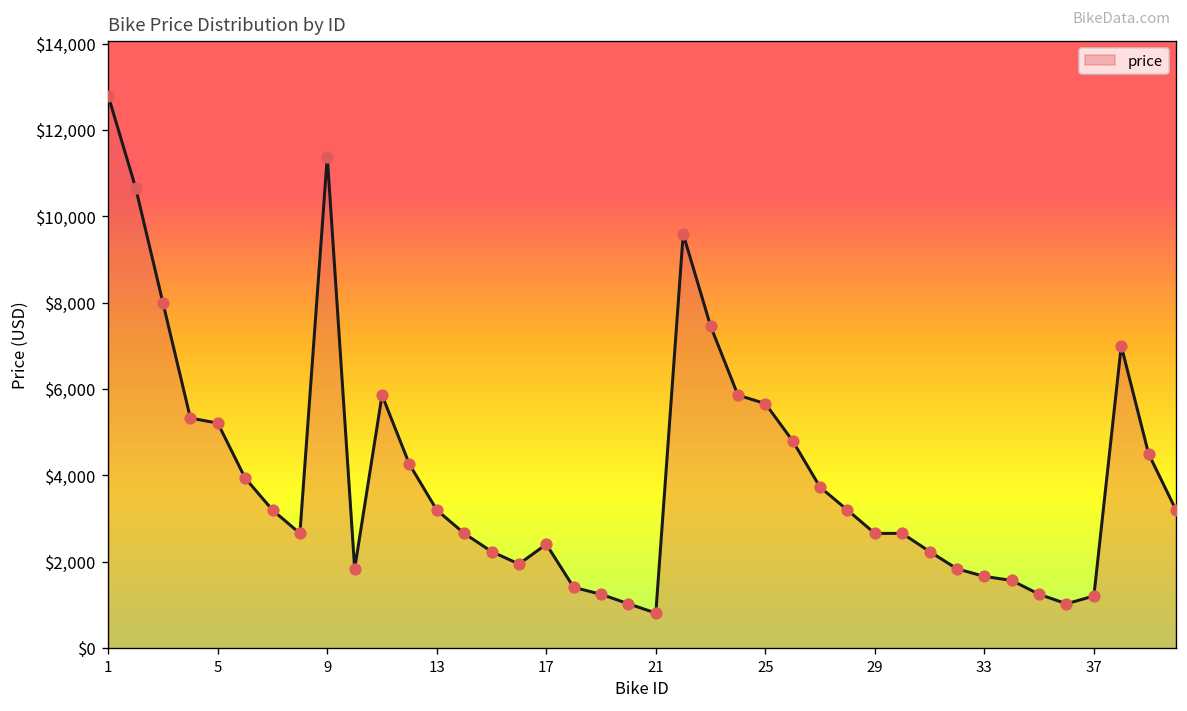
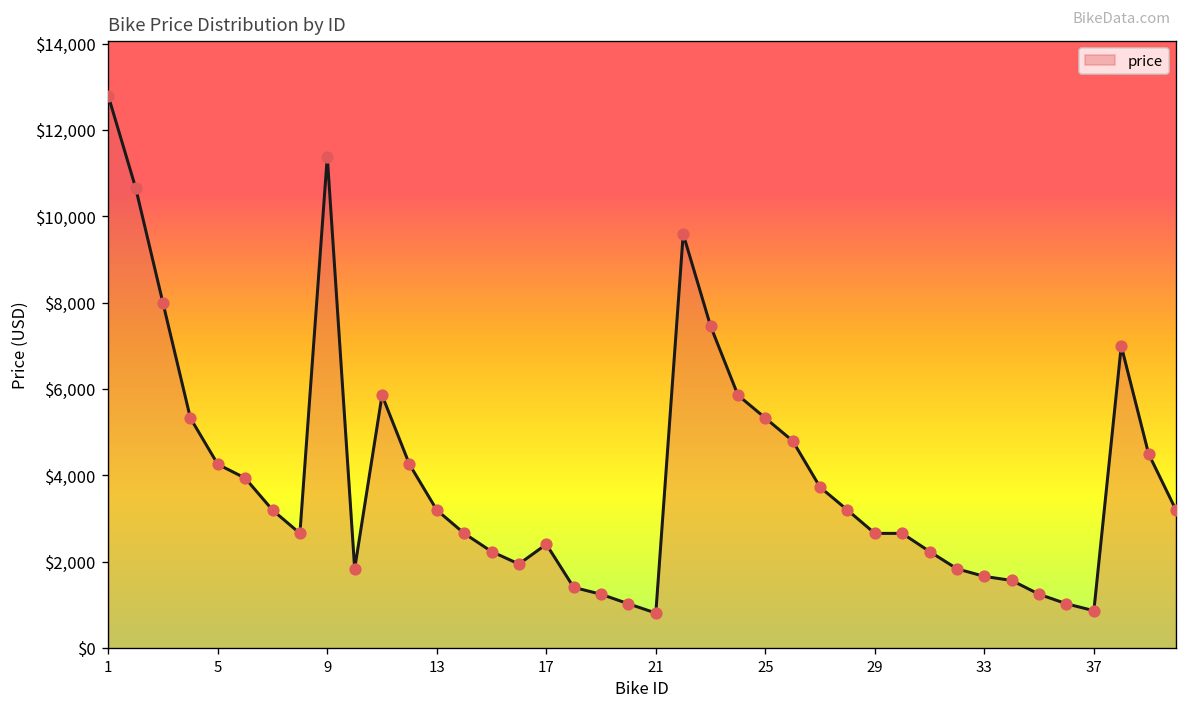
5: $5,200 -> $4,300
25: $5,700 -> $5,300
37: $1,200 -> $900
